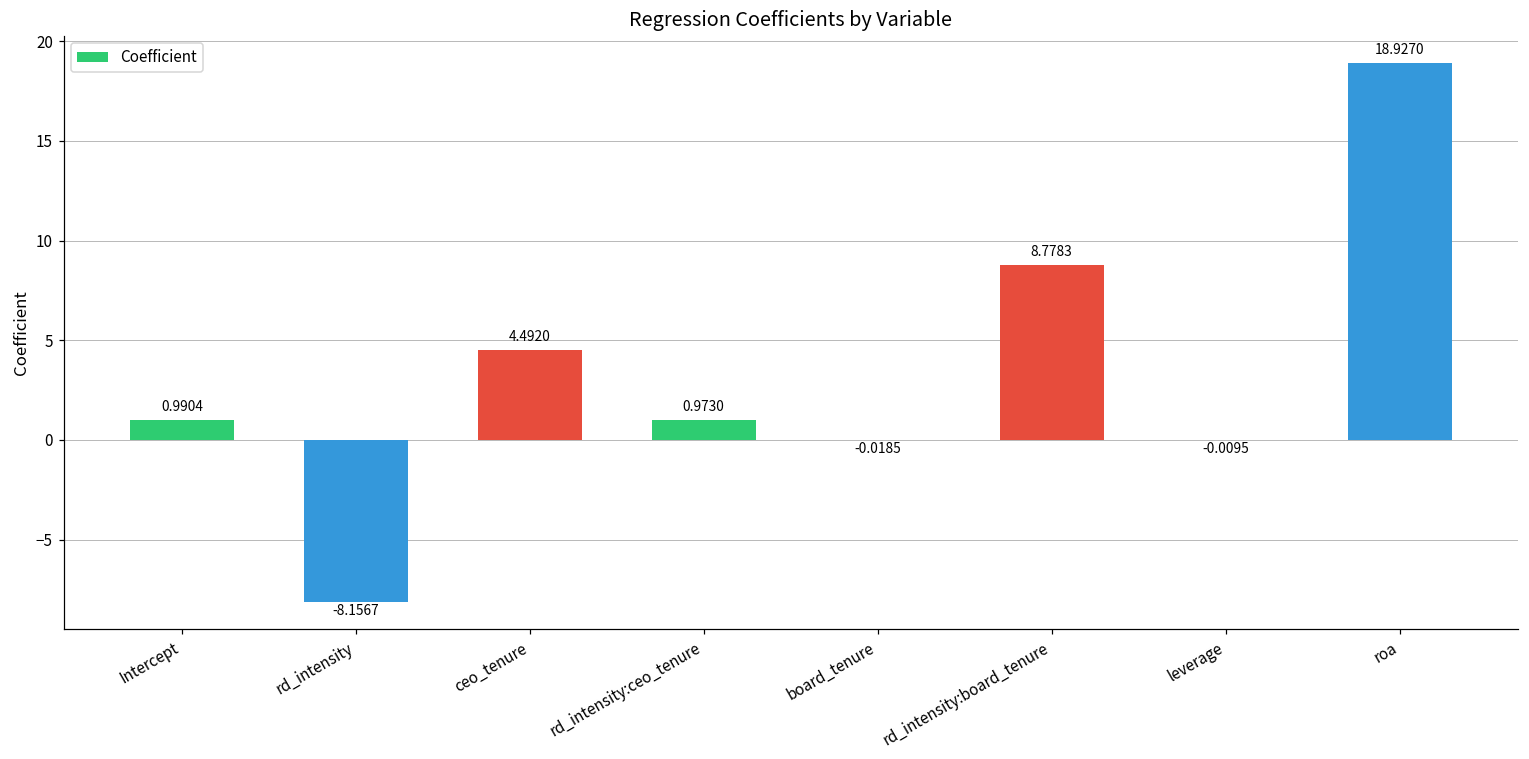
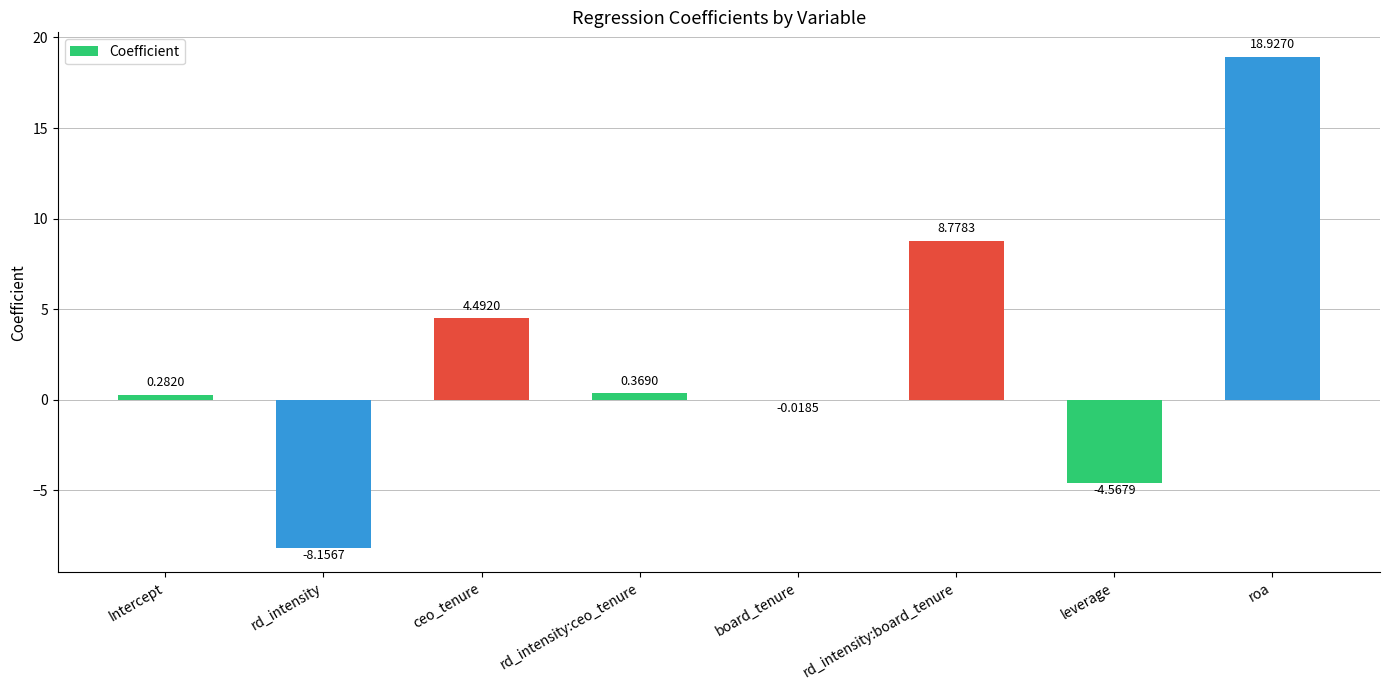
Intercept: 0.9904 -> 0.2820
rd_intensity:ceo_tenure: 0.9730 -> 0.3690
leverage: -0.0095 -> -4.5679
